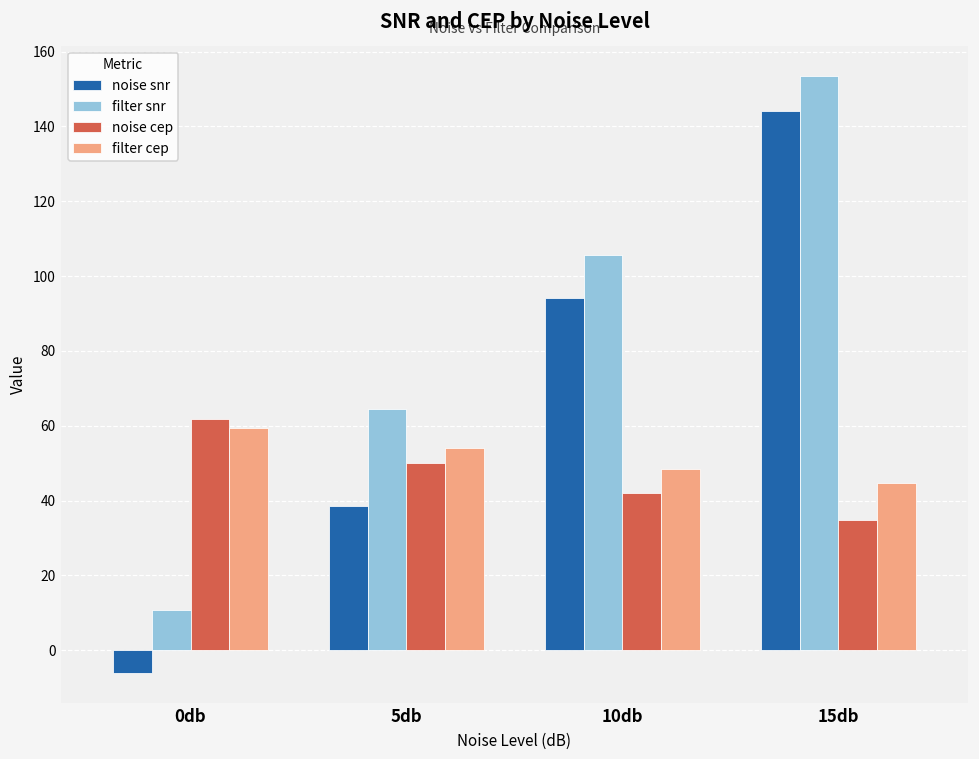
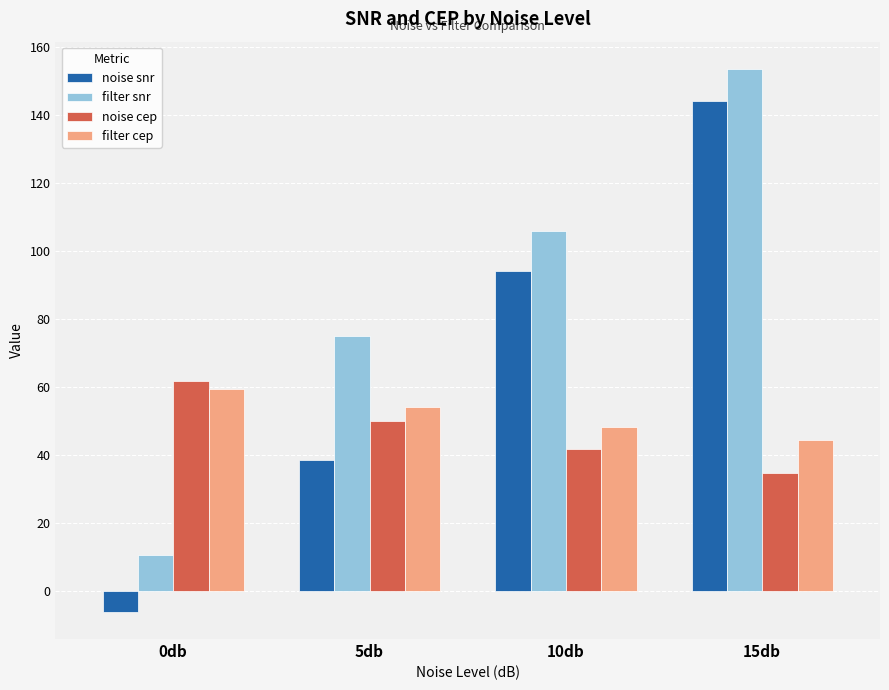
filter snr, 5db: 64 -> 75
